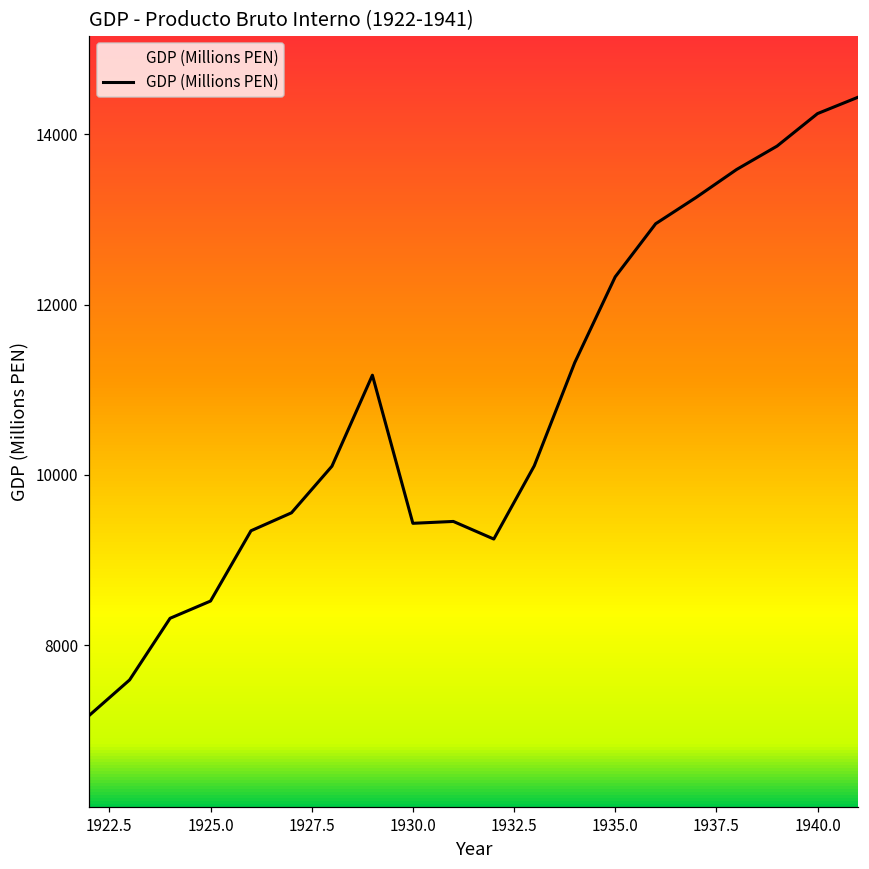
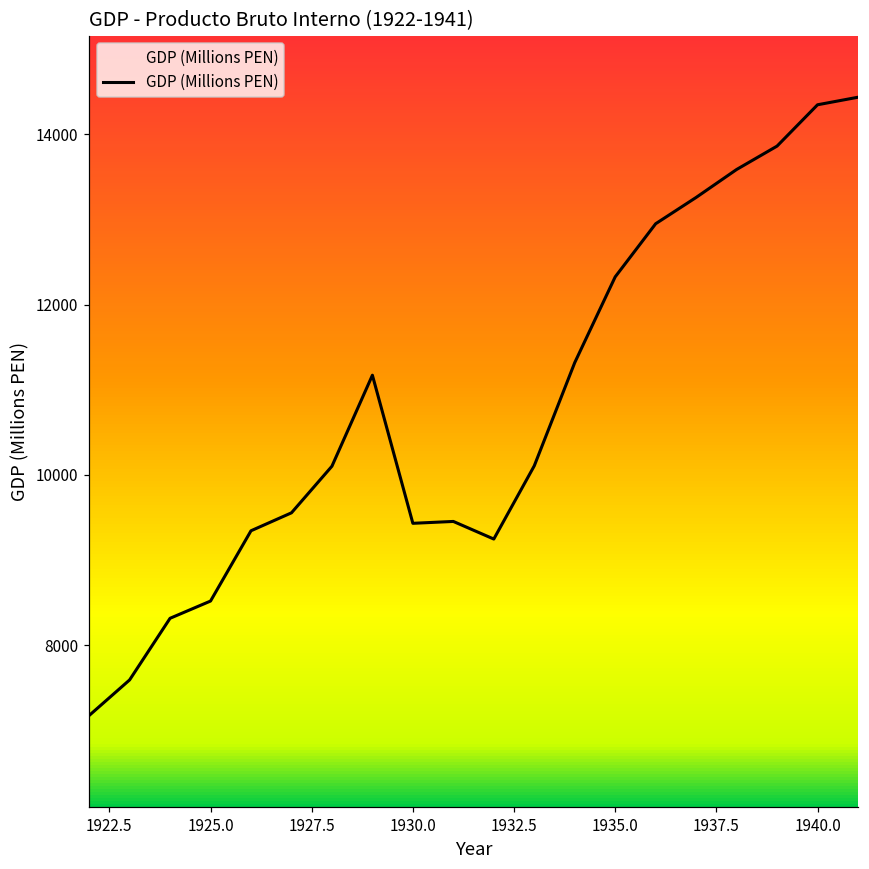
1940.0: 14200 -> 14300
